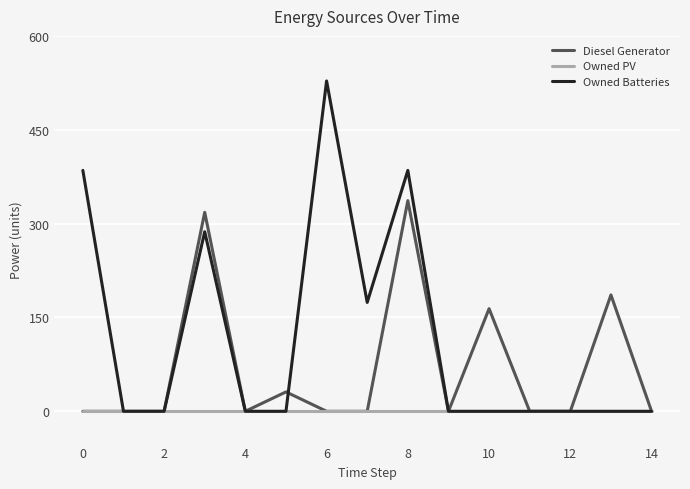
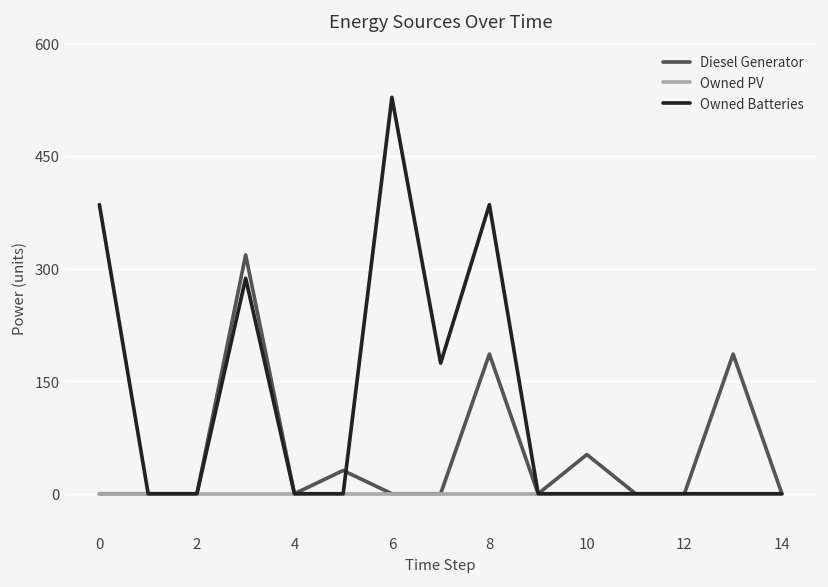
Diesel Generator, 8: 340 -> 190
Diesel Generator, 10: 160 -> 50
